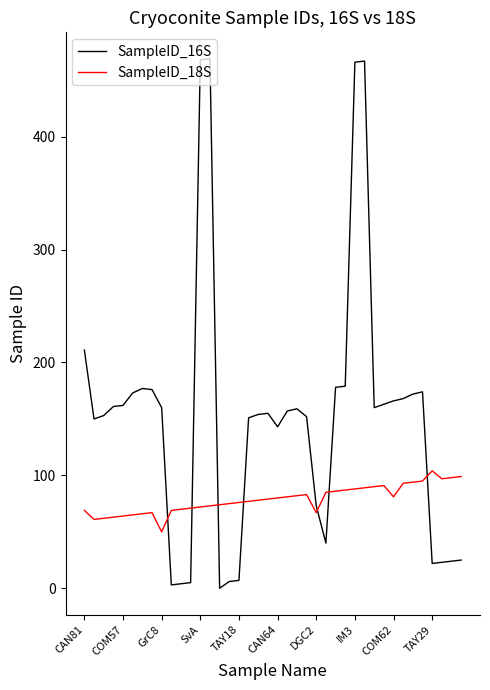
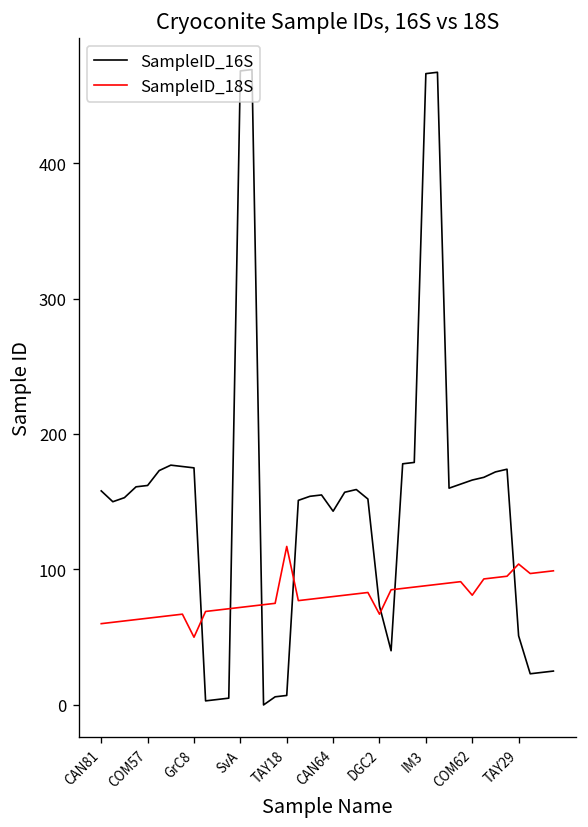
SampleID_16S, CAN81: 211 -> 158
SampleID_18S, CAN81: 69 -> 60
SampleID_16S, GrC8: 160 -> 175
SampleID_18S, TAY18: 76 -> 117
SampleID_16S, TAY29: 22 -> 51
